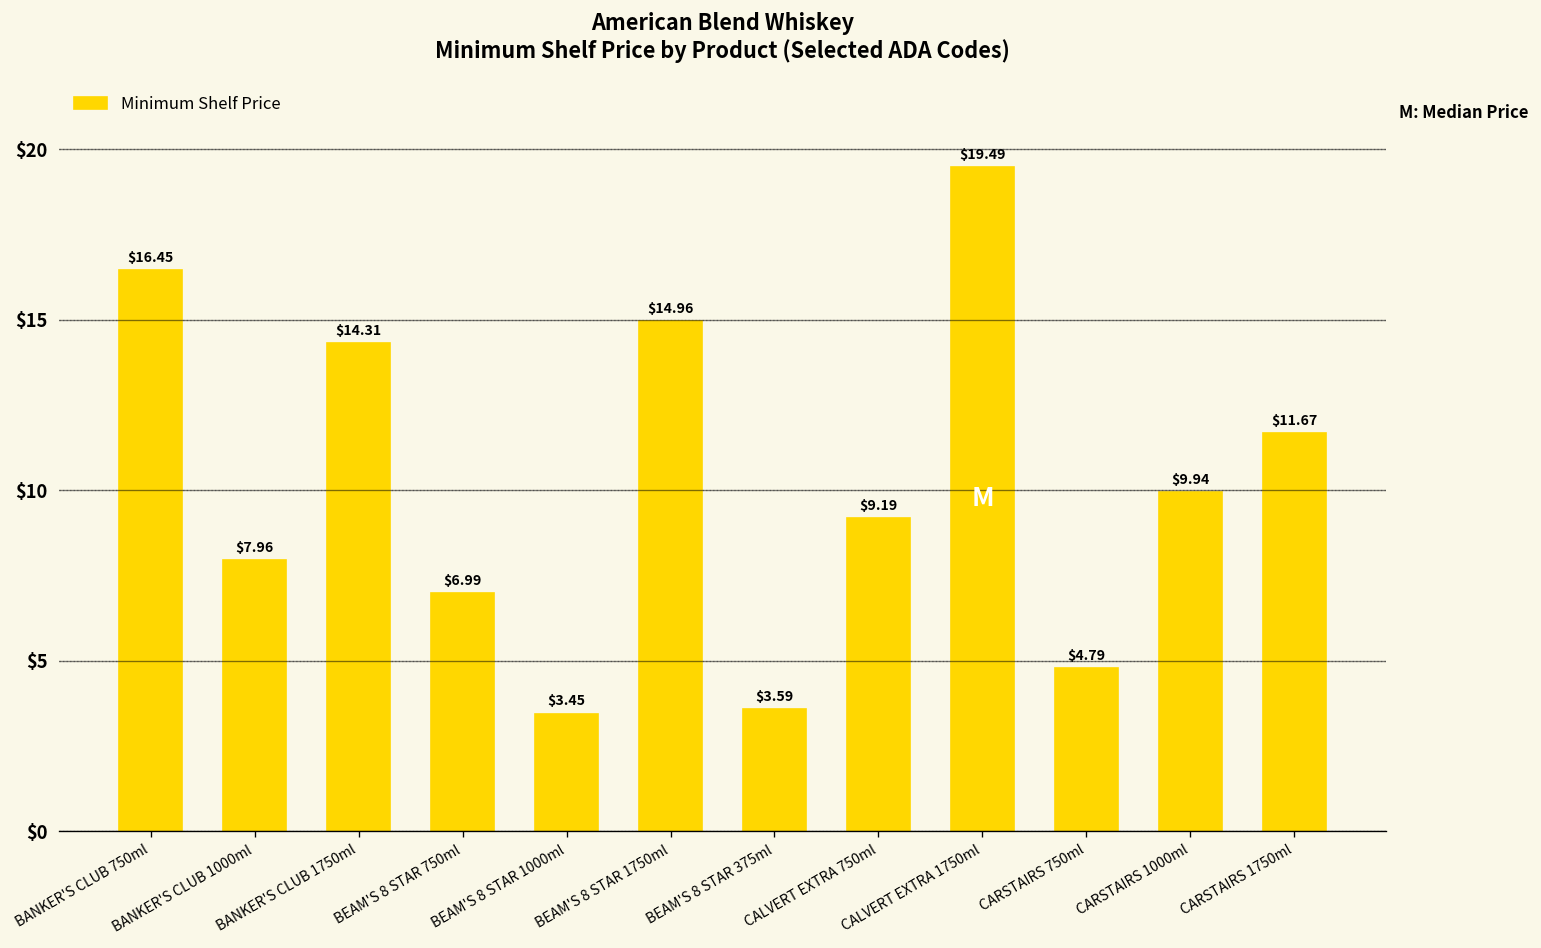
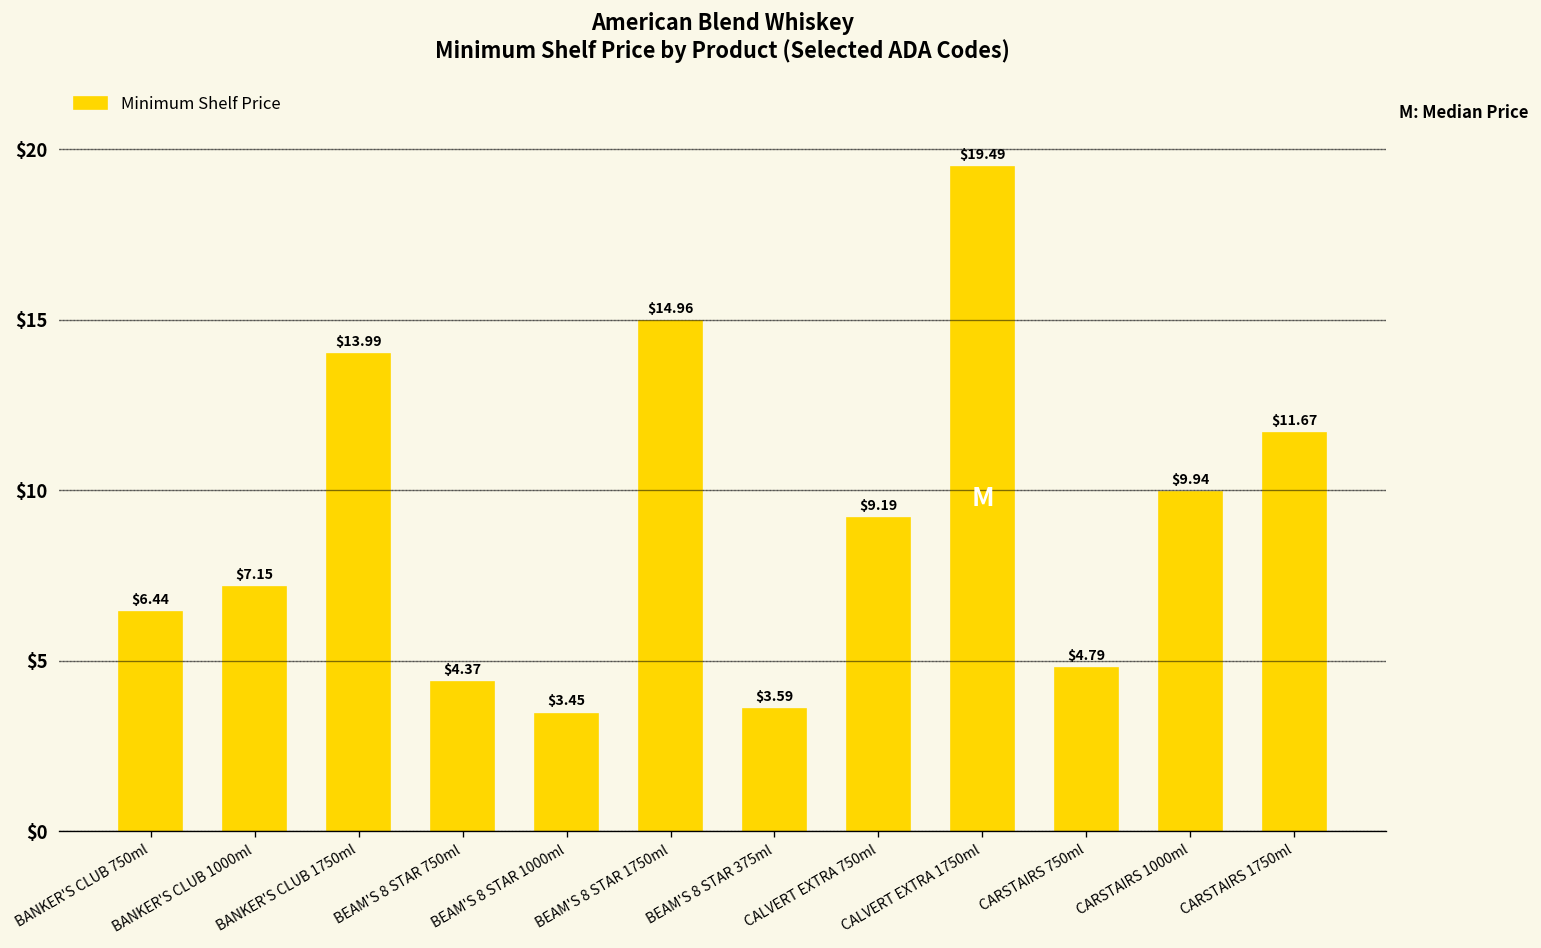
BANKER'S CLUB 750ml: $16.45 -> $6.44
BANKER'S CLUB 1000ml: $7.96 -> $7.15
BANKER'S CLUB 1750ml: $14.31 -> $13.99
BEAM'S 8 STAR 750ml: $6.99 -> $4.37
